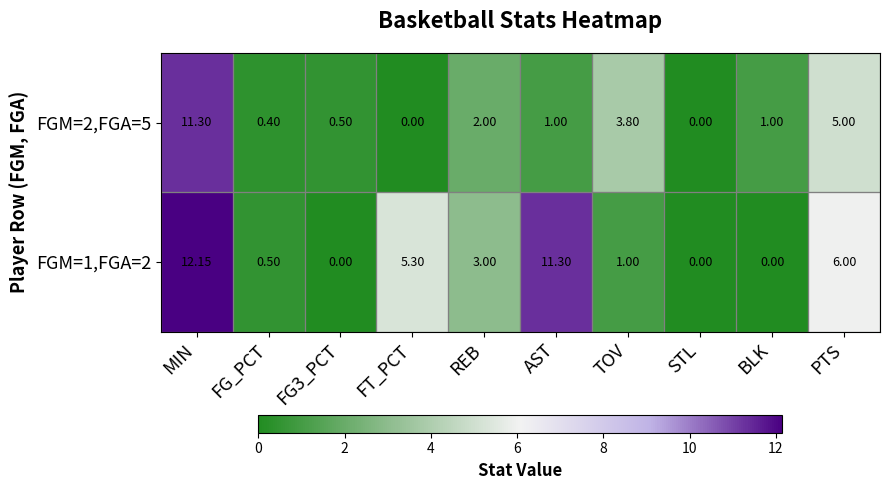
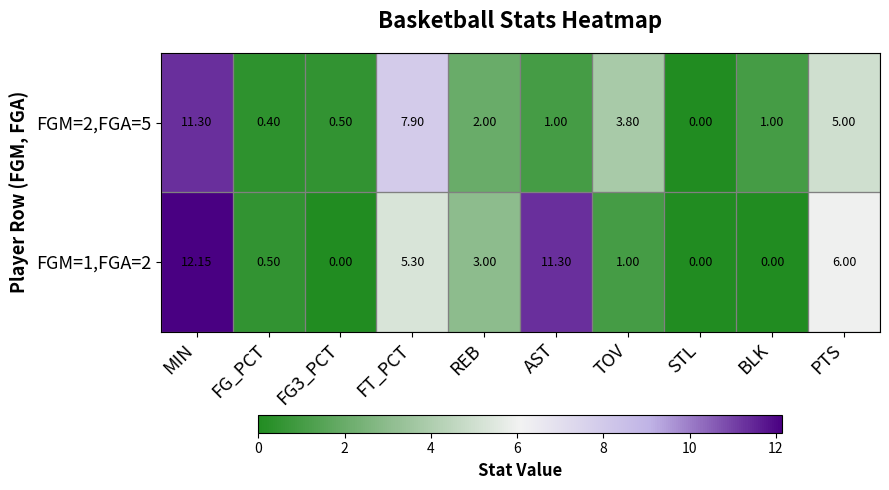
FGM=2,FGA=5, FT_PCT: 0.00 -> 7.90
